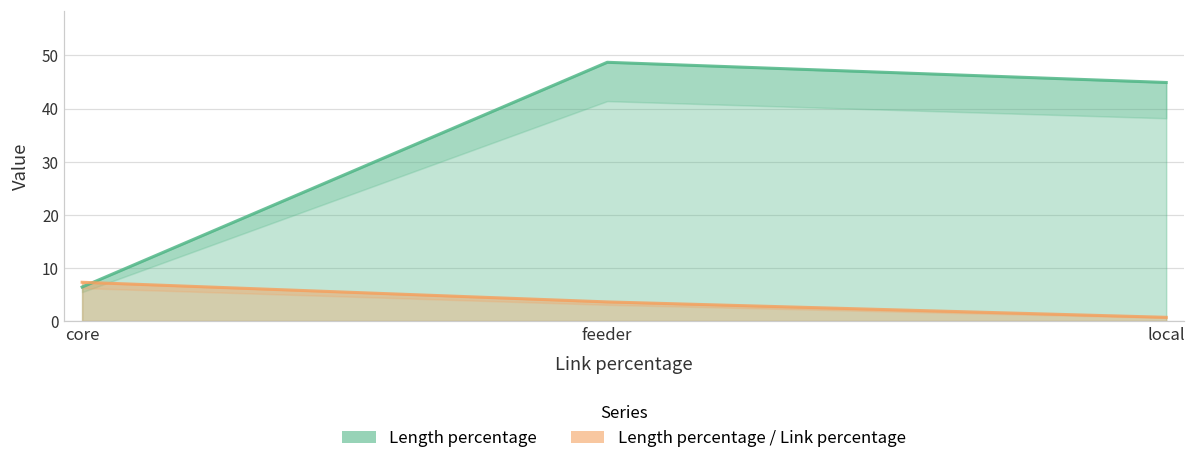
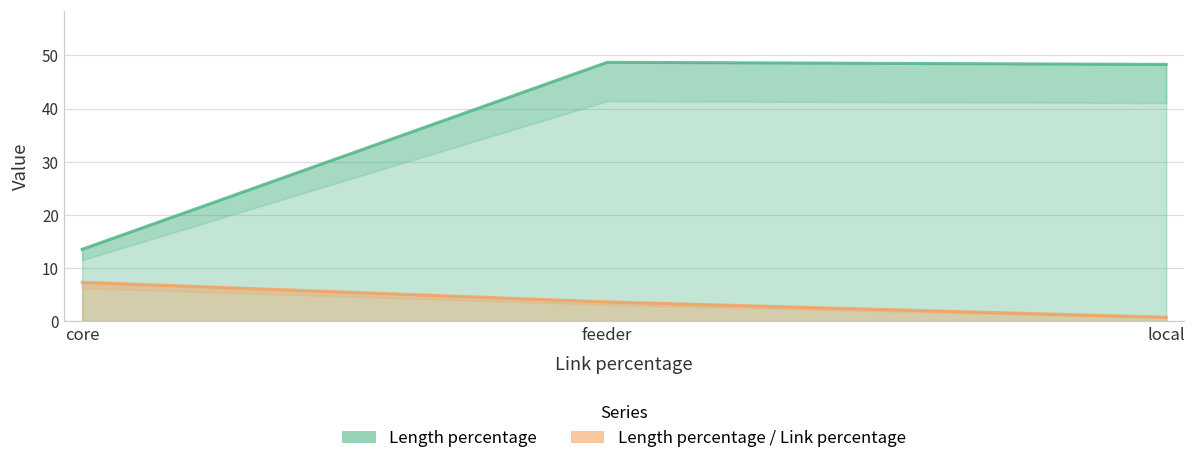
Length percentage, core: 6 -> 14
Length percentage, local: 45 -> 48
